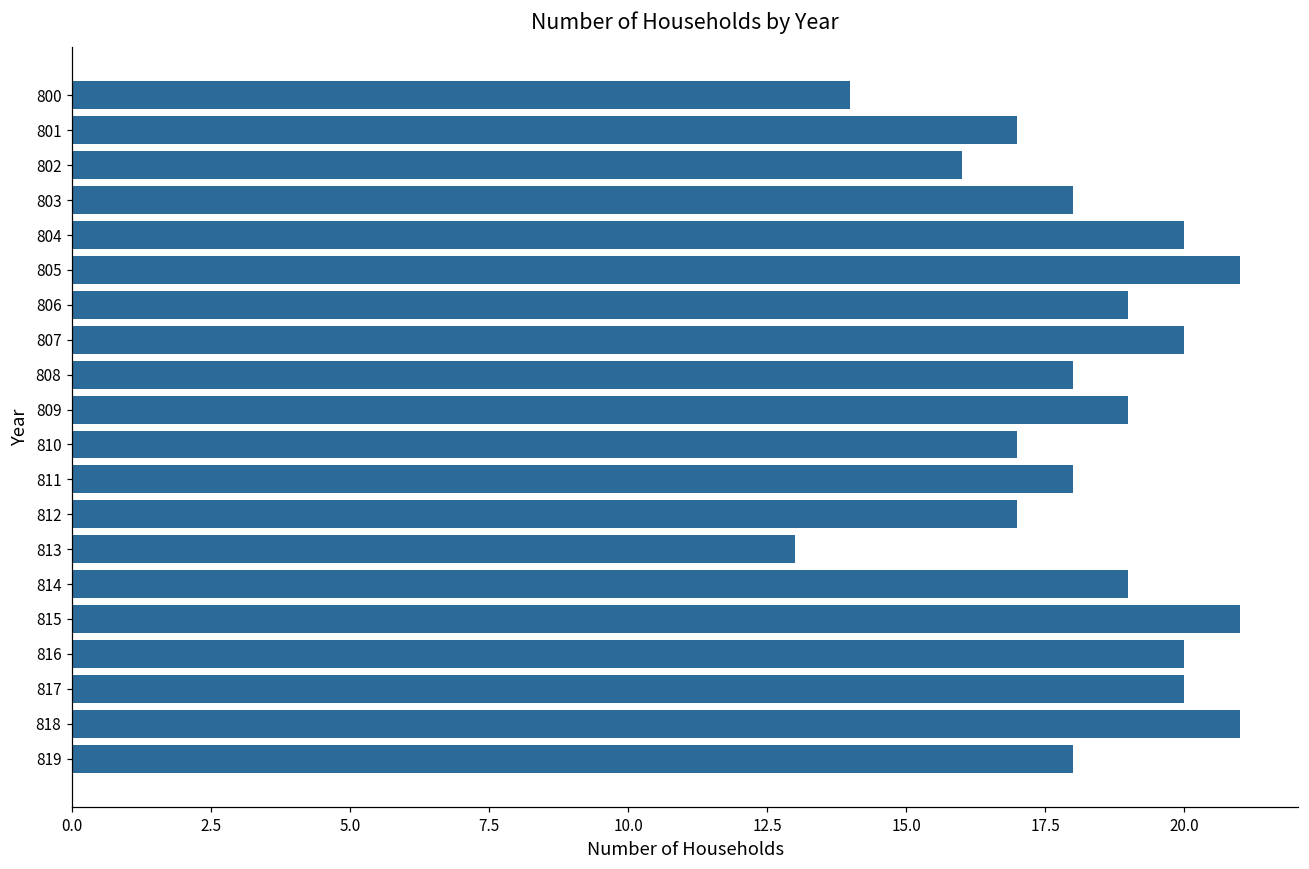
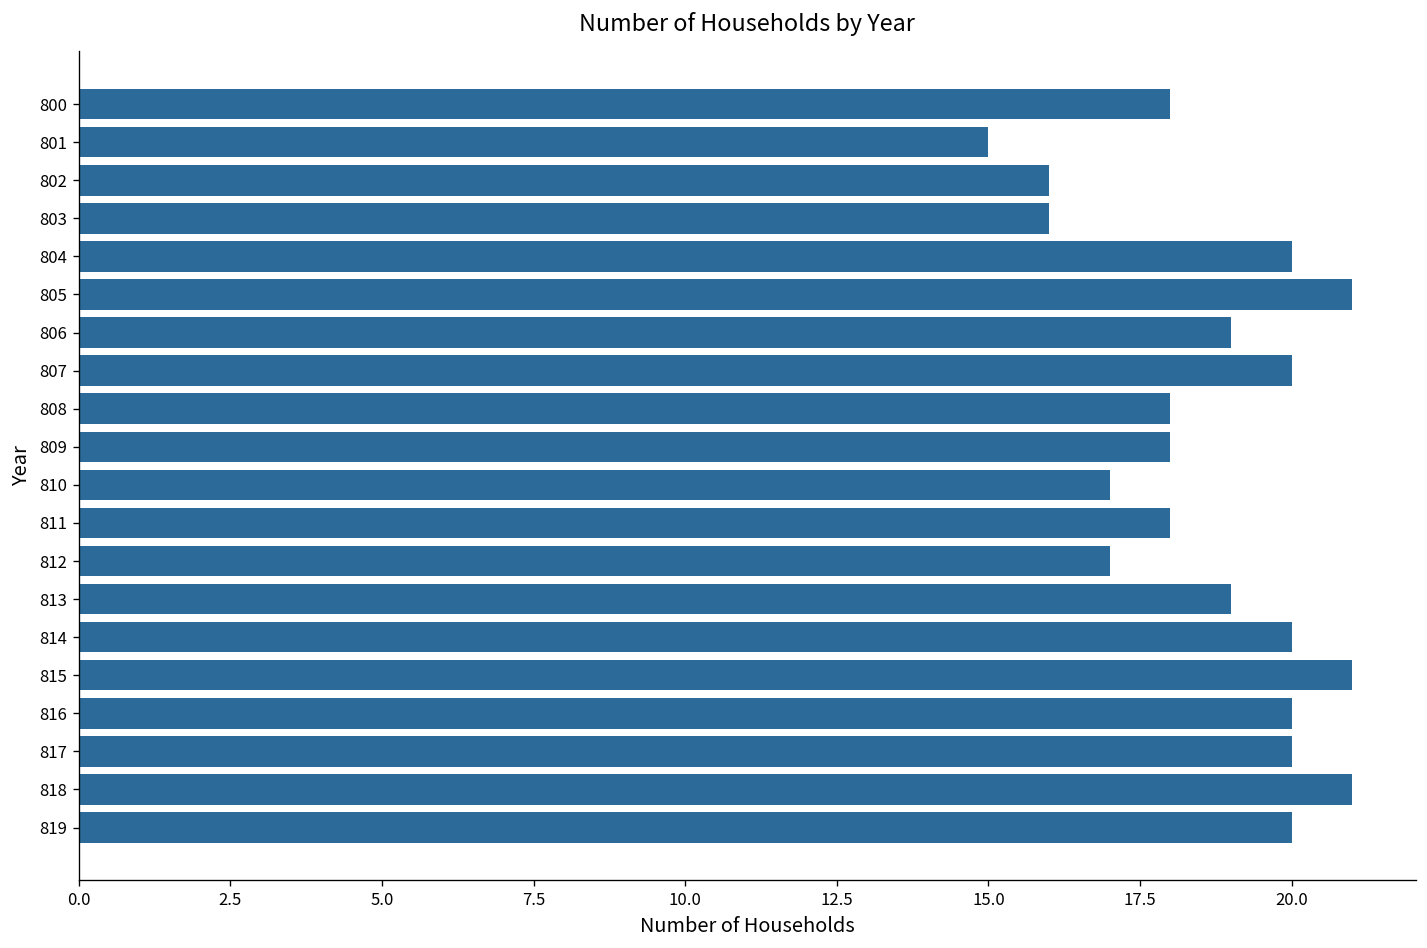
800: 14 -> 18
801: 17 -> 15
803: 18 -> 16
809: 19 -> 18
813: 13 -> 19
814: 19 -> 20
819: 18 -> 20
